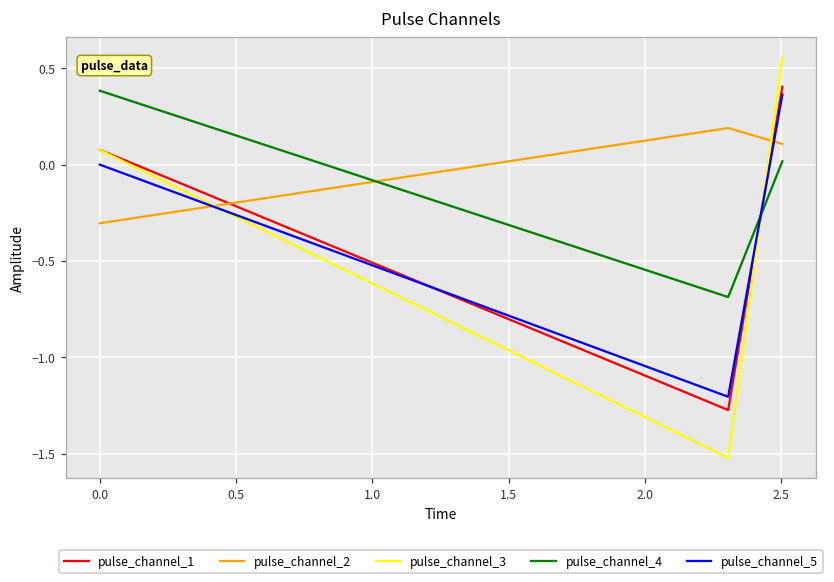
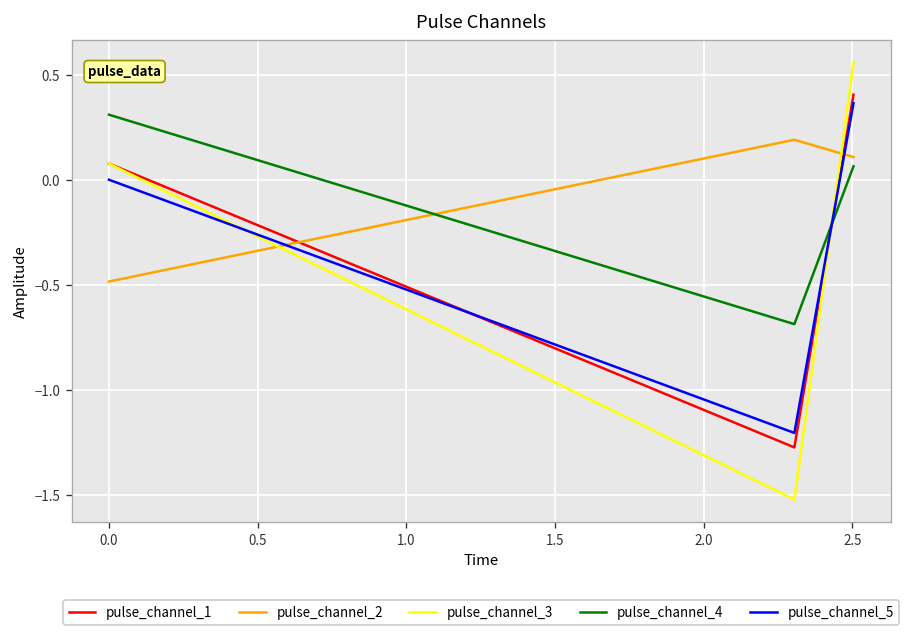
pulse_channel_2, 0.0: -0.30 -> -0.48
pulse_channel_4, 0.0: 0.38 -> 0.31
pulse_channel_4, 2.5: 0.02 -> 0.06
